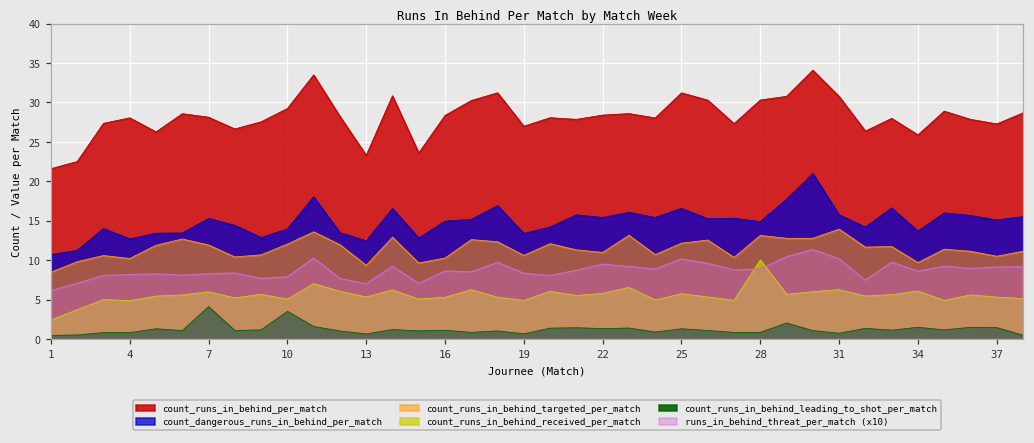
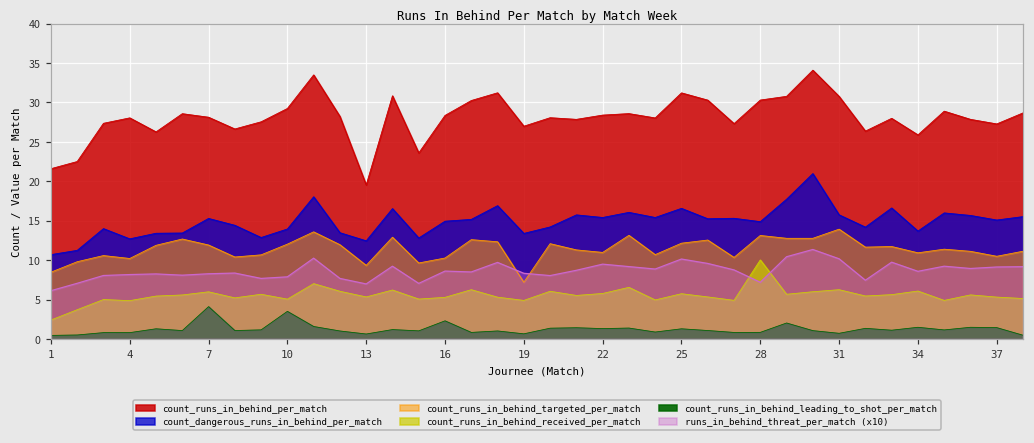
count_runs_in_behind_per_match, 13: 23 -> 20
count_runs_in_behind_leading_to_shot_per_match, 16: 1 -> 2
count_runs_in_behind_targeted_per_match, 19: 11 -> 7
runs_in_behind_threat_per_match (x10), 28: 9 -> 7
count_runs_in_behind_targeted_per_match, 34: 10 -> 11
